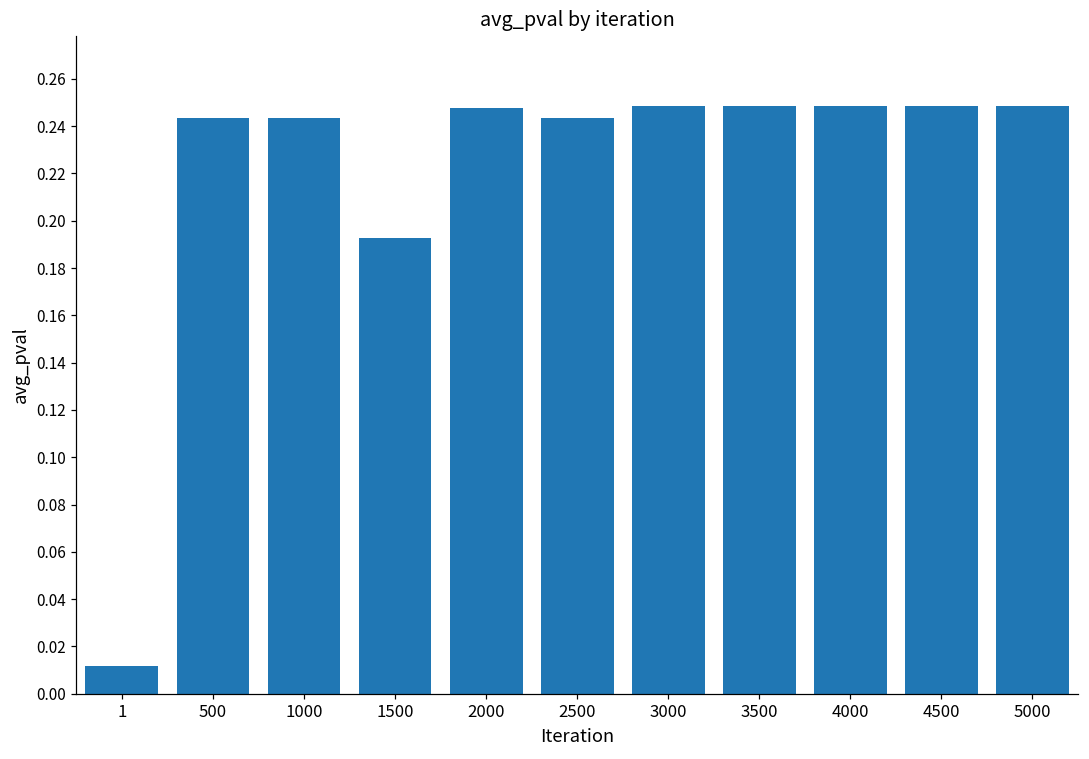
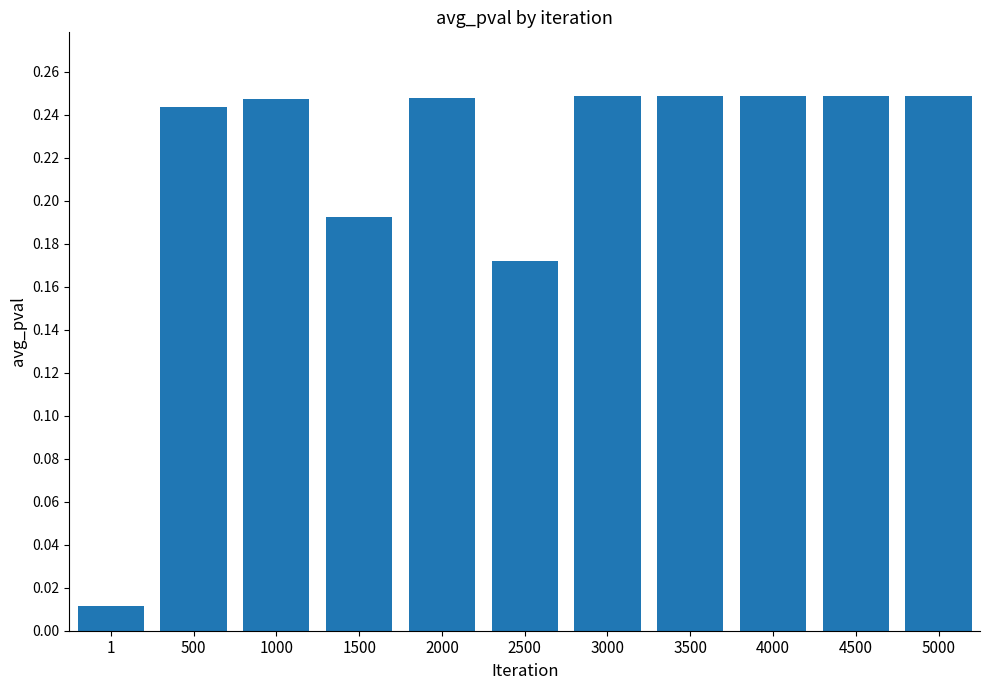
1000: 0.243 -> 0.247
2500: 0.243 -> 0.172
